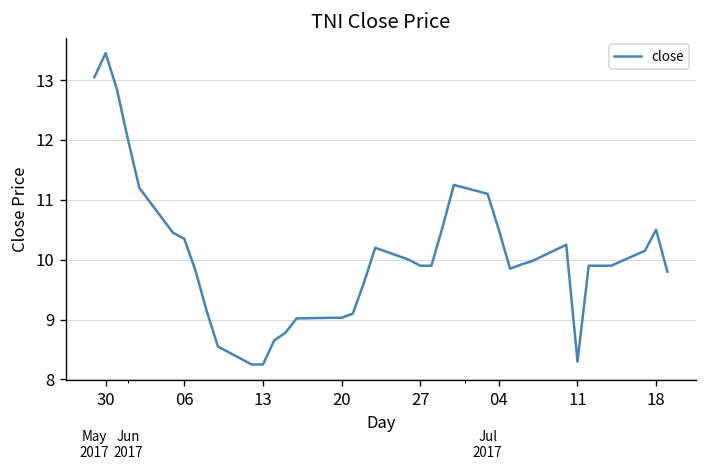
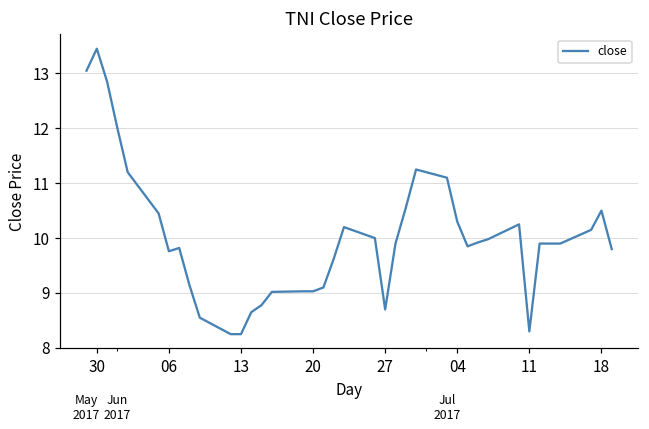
06: 10.4 -> 9.8
27: 9.9 -> 8.7
04: 10.5 -> 10.3
